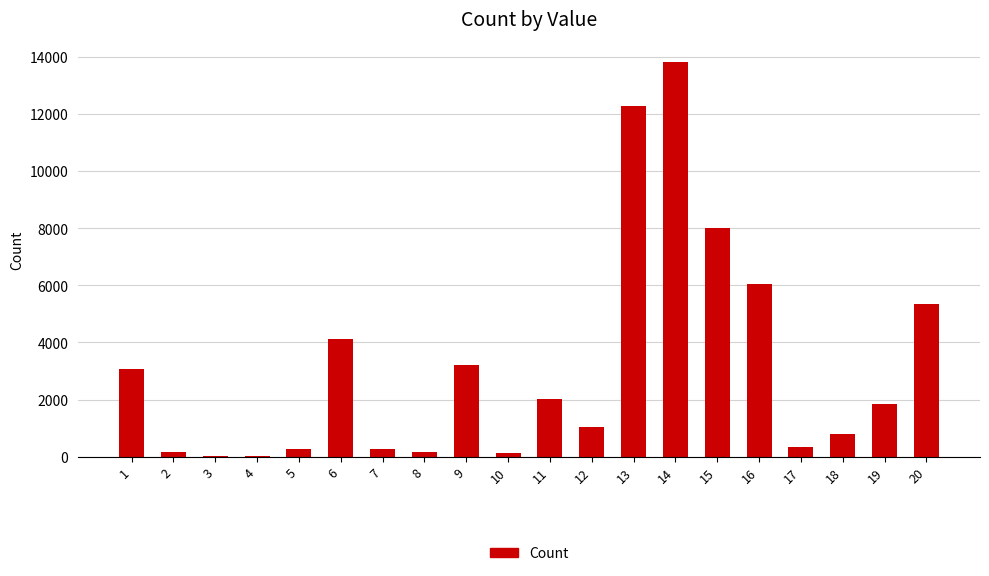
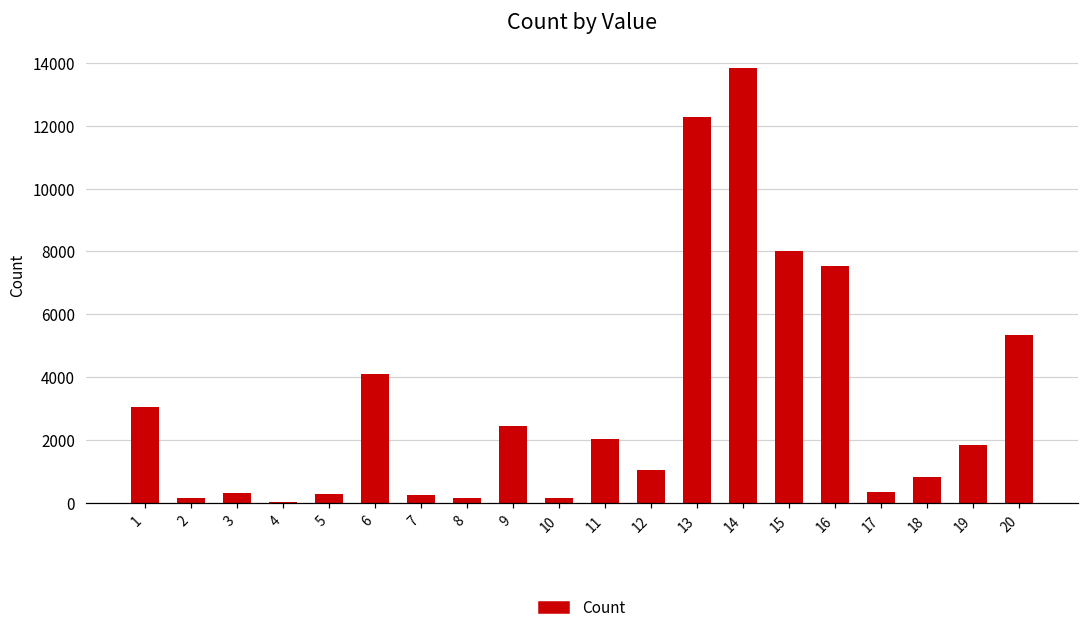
3: 0 -> 300
9: 3200 -> 2400
16: 6000 -> 7500
